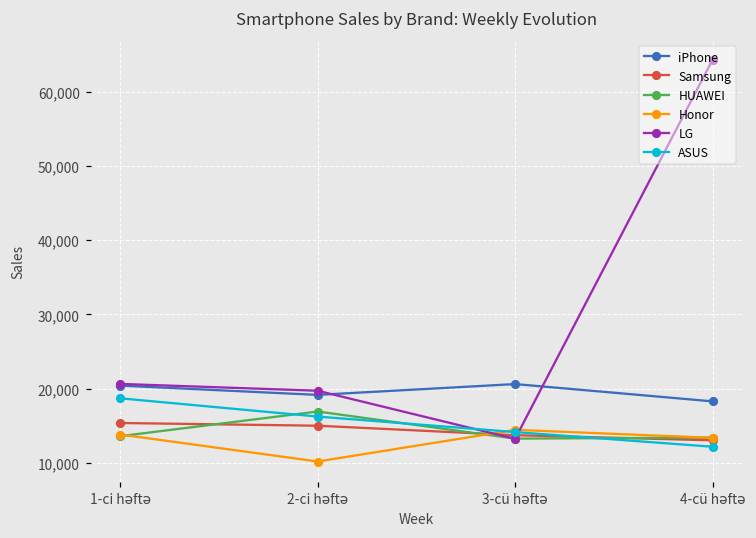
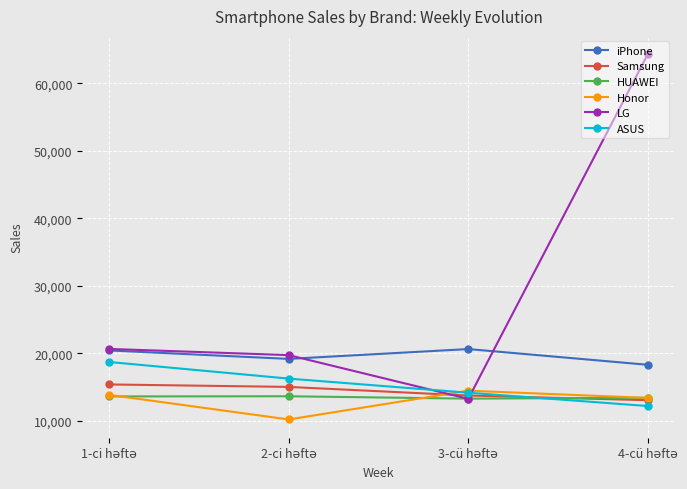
HUAWEI, 2-ci həftə: 17,000 -> 14,000
